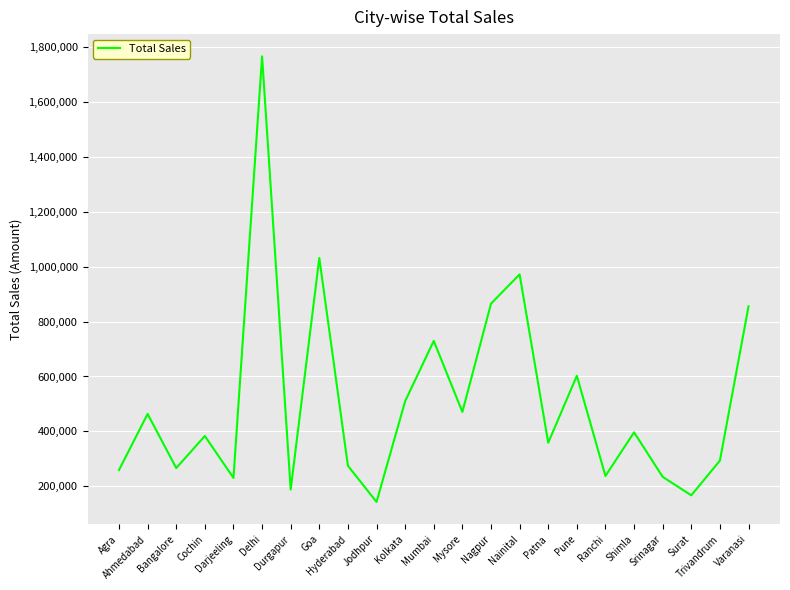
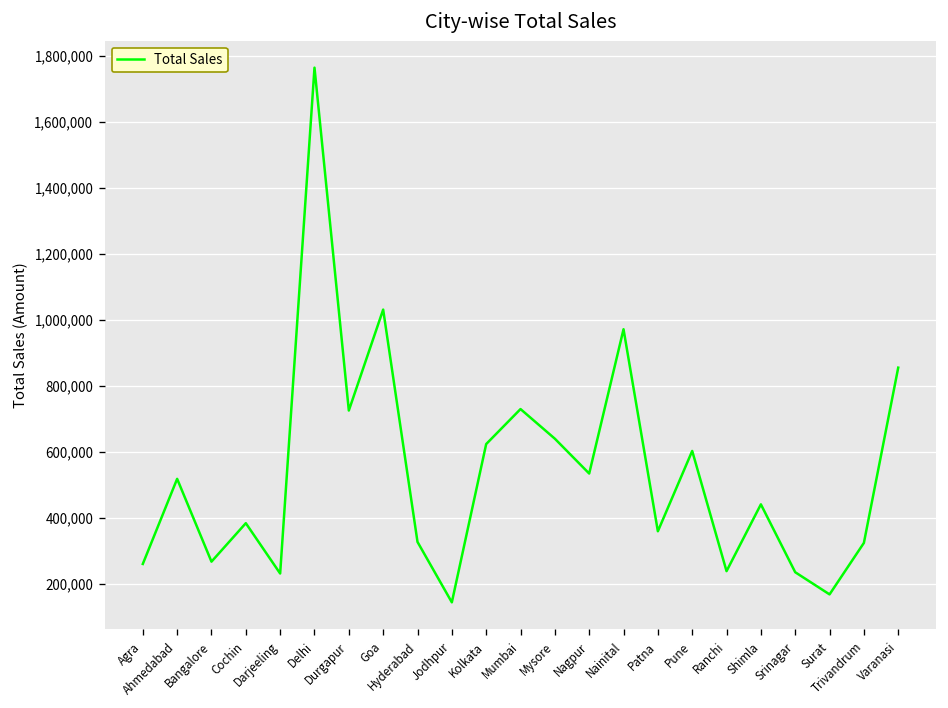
Ahmedabad: 460,000 -> 520,000
Durgapur: 190,000 -> 730,000
Hyderabad: 280,000 -> 330,000
Kolkata: 510,000 -> 620,000
Mysore: 470,000 -> 640,000
Nagpur: 860,000 -> 530,000
Shimla: 400,000 -> 440,000
Trivandrum: 290,000 -> 320,000
